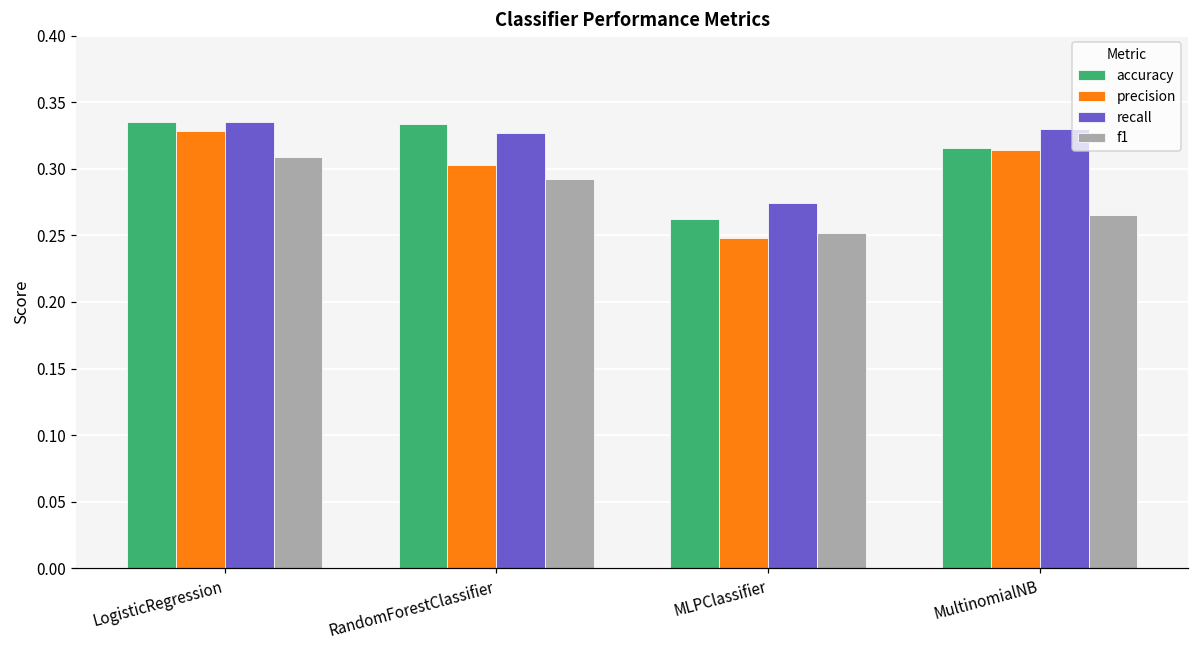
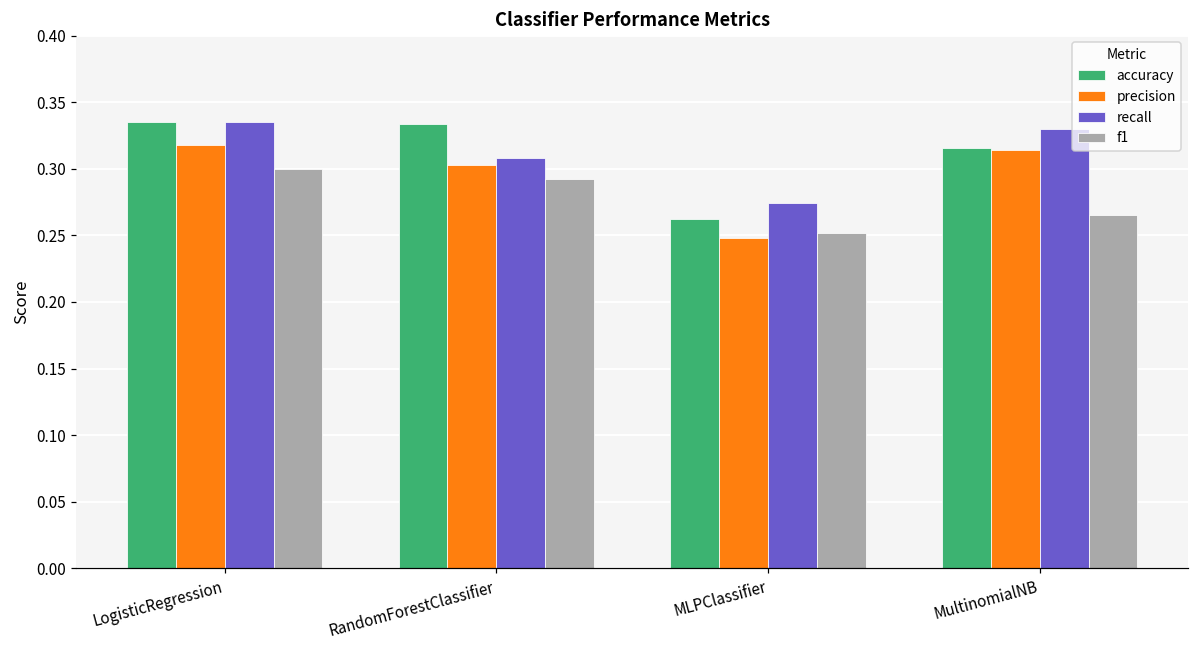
precision, LogisticRegression: 0.328 -> 0.318
f1, LogisticRegression: 0.309 -> 0.300
recall, RandomForestClassifier: 0.327 -> 0.308
